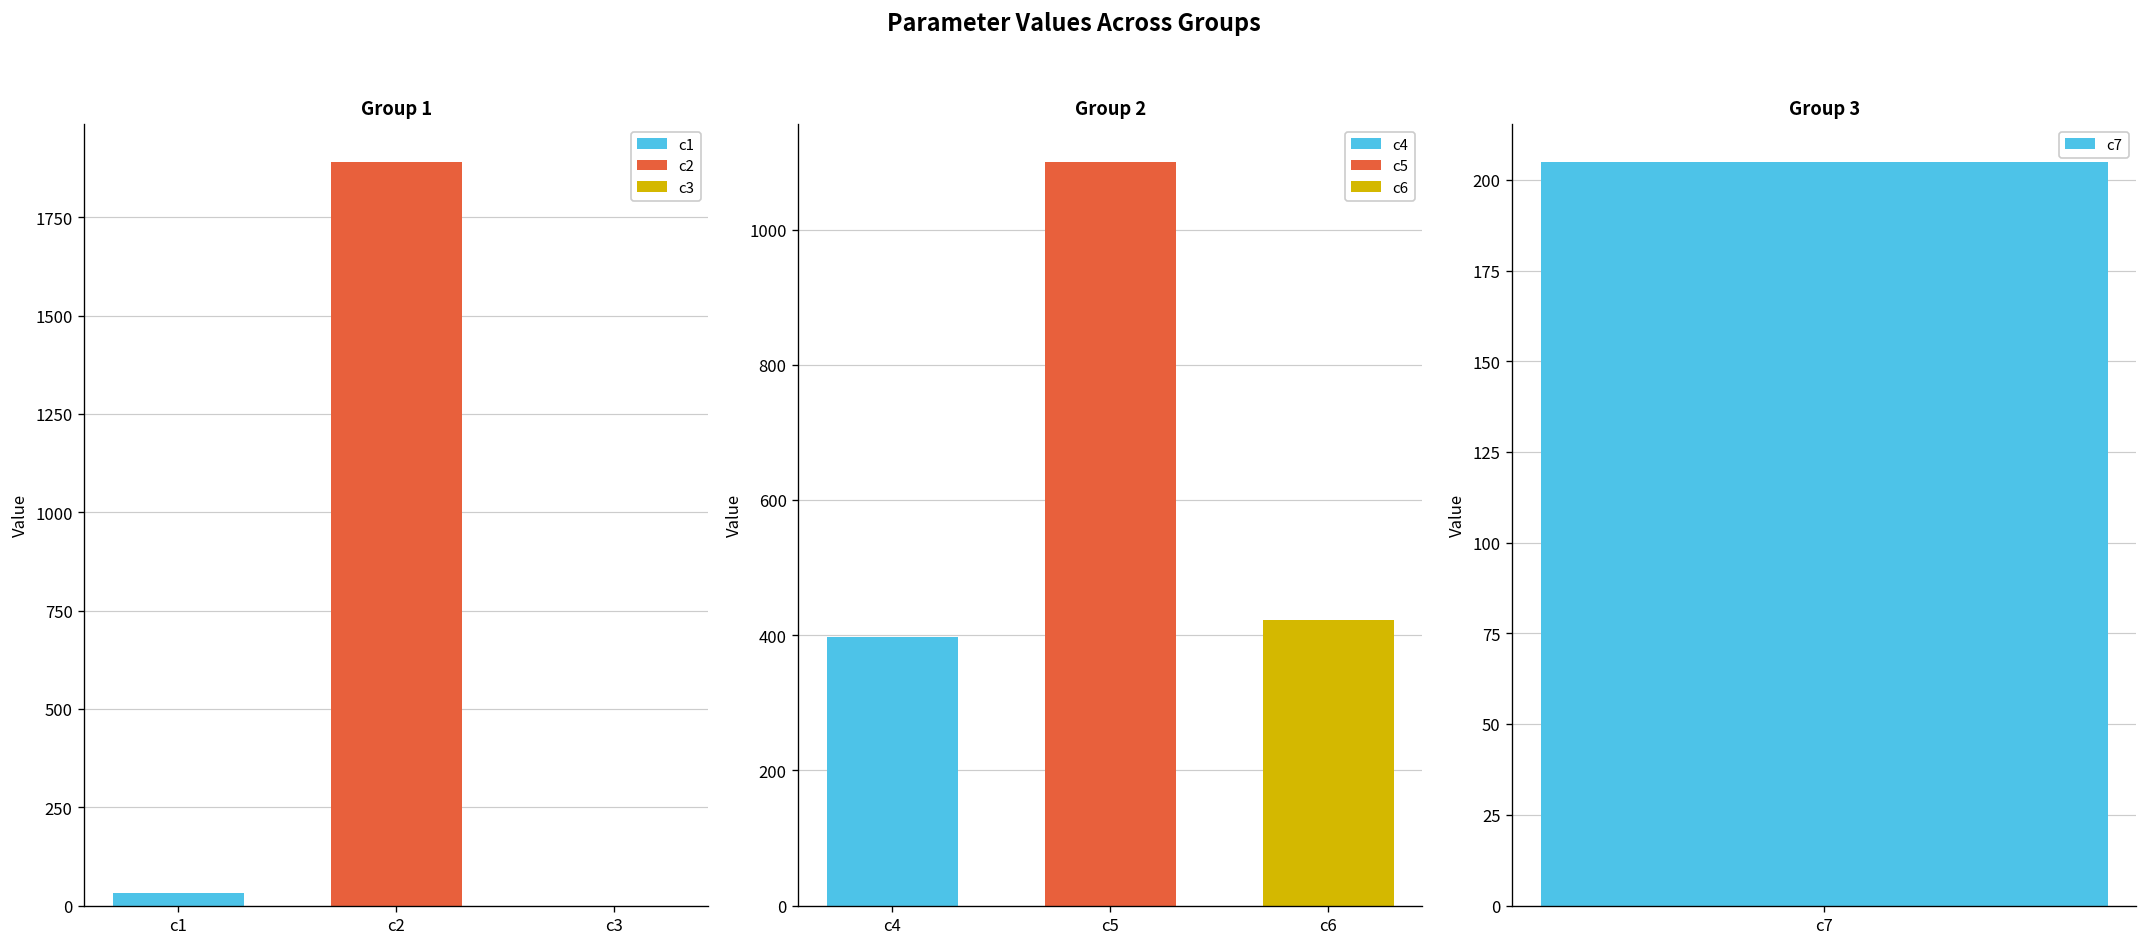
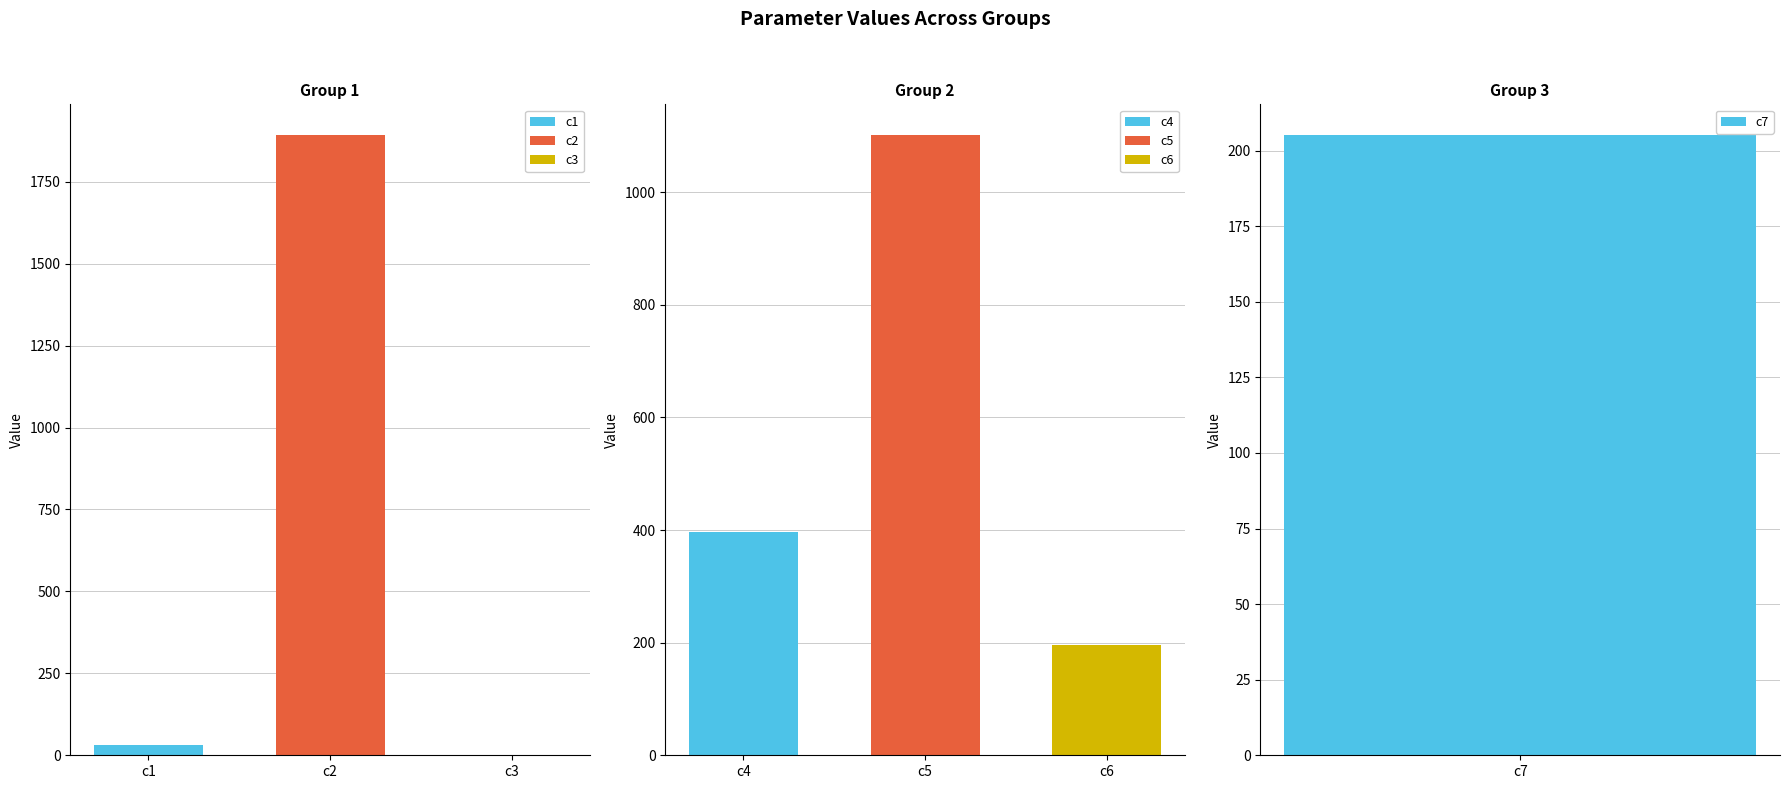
Group 2, c6: 420 -> 200
